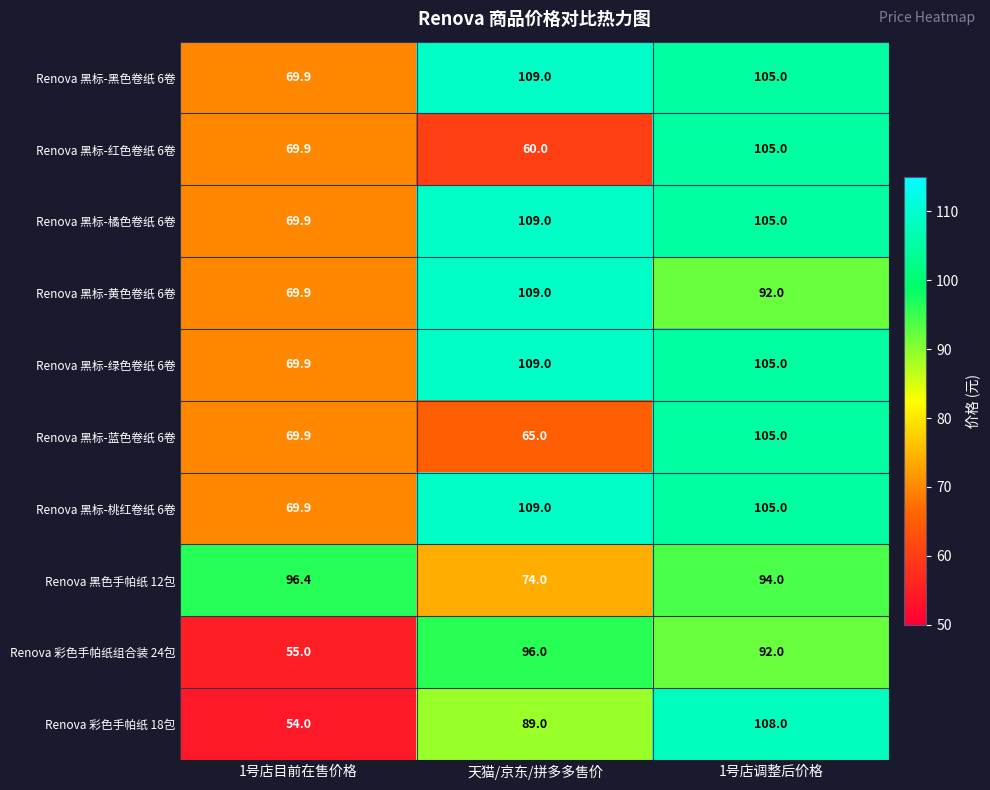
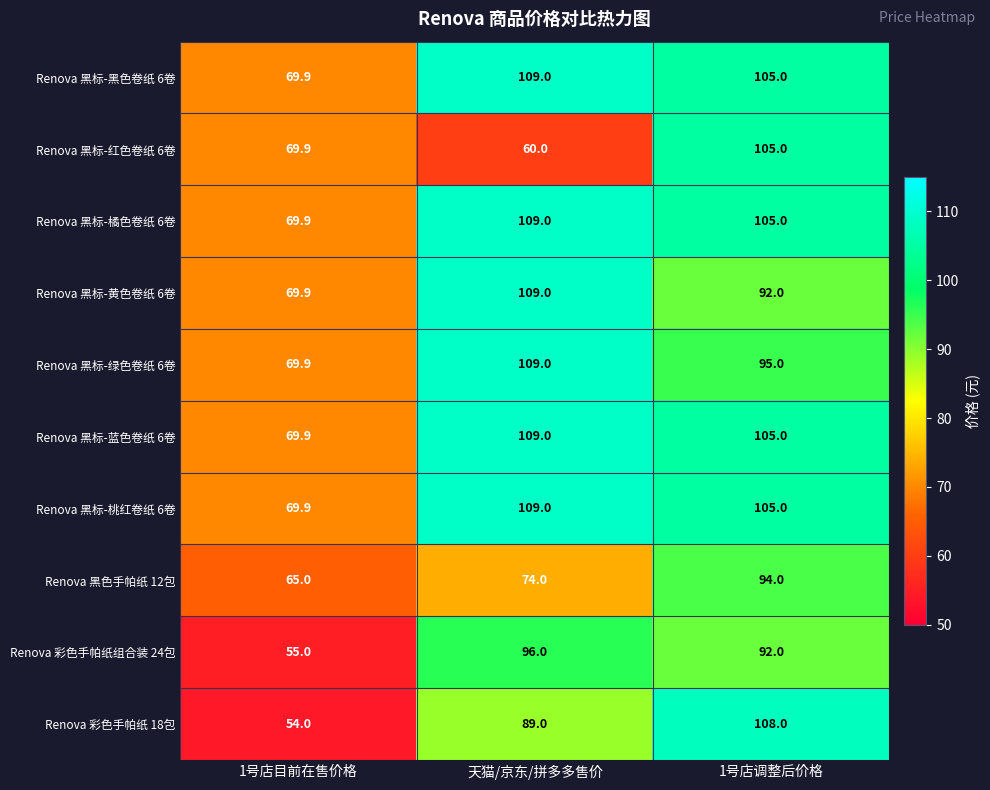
Renova 黑标-绿色卷纸 6卷, 1号店调整后价格: 105.0 -> 95.0
Renova 黑标-蓝色卷纸 6卷, 天猫/京东/拼多多售价: 65.0 -> 109.0
Renova 黑色手帕纸 12包, 1号店目前在售价格: 96.4 -> 65.0
